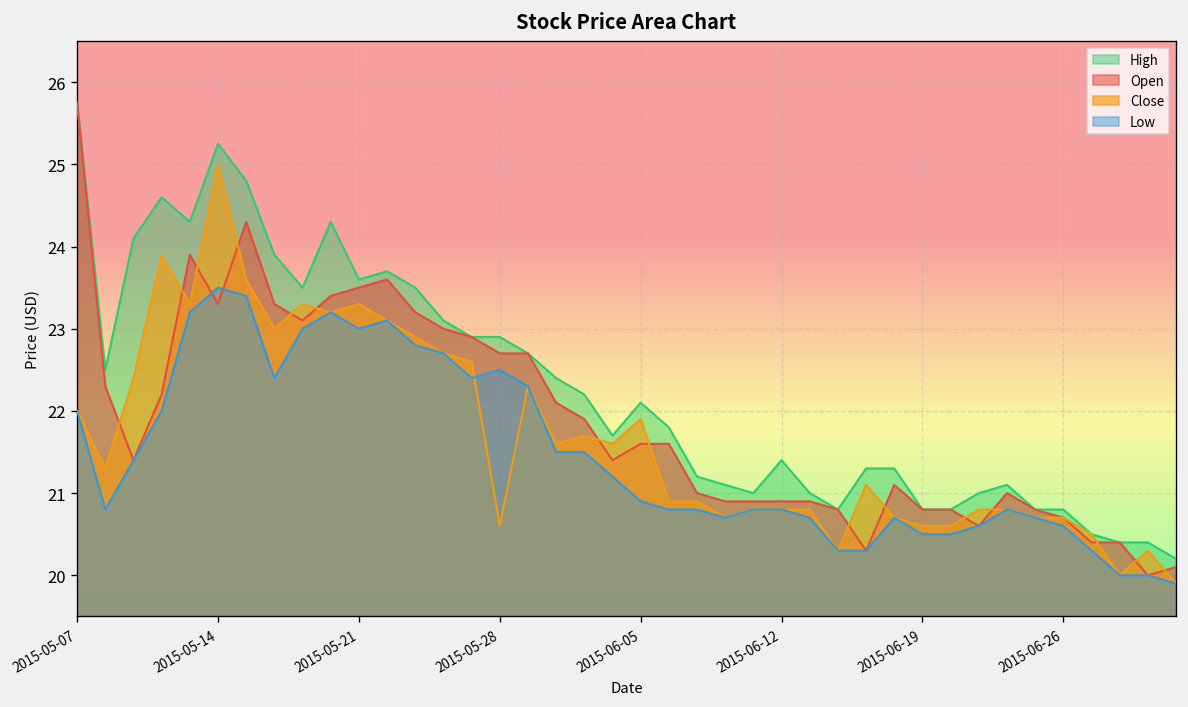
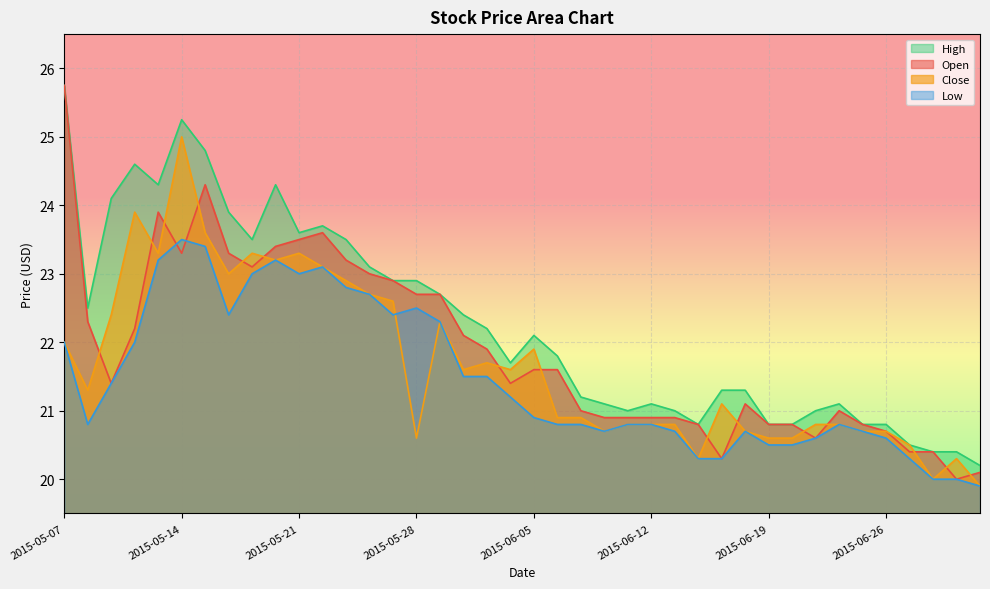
High, 2015-06-12: 21.4 -> 21.1
